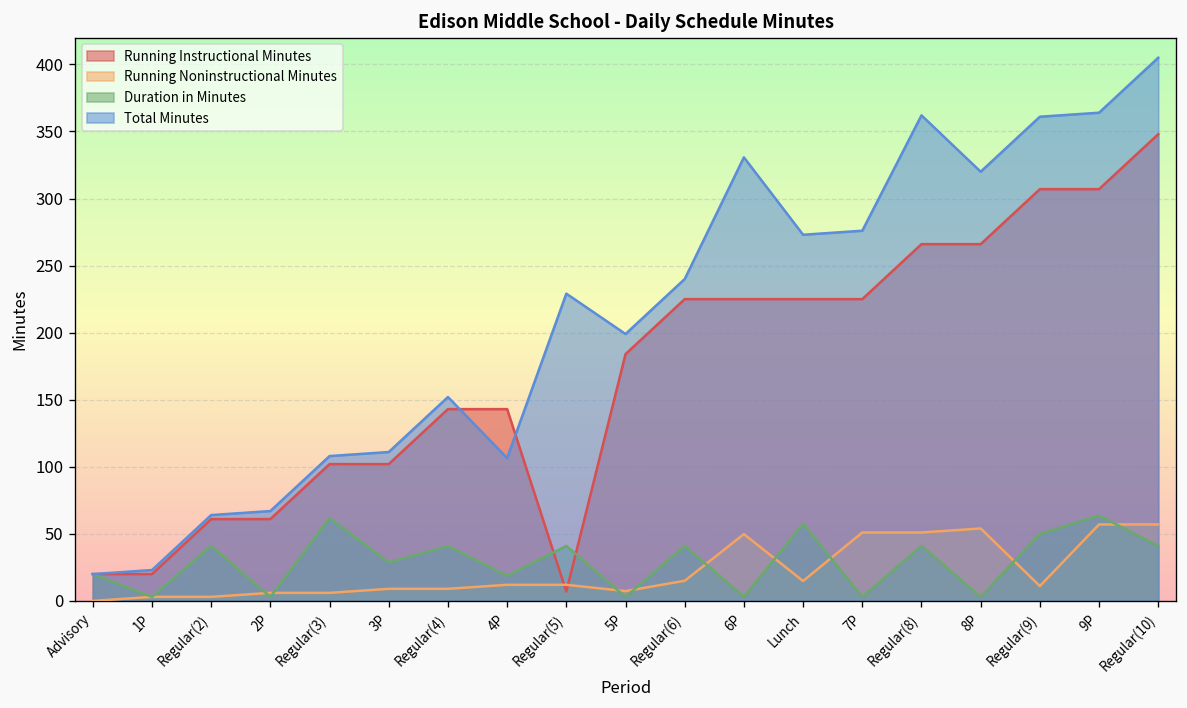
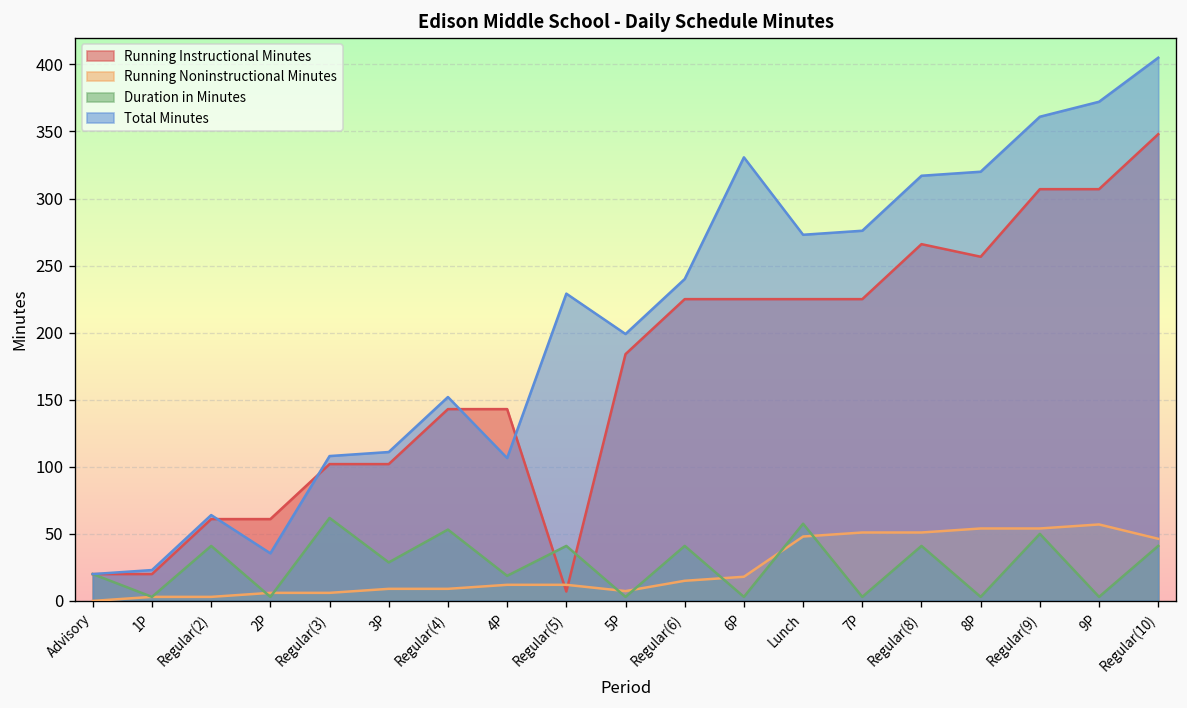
Total Minutes, 2P: 67 -> 35
Duration in Minutes, Regular(4): 41 -> 53
Running Noninstructional Minutes, 6P: 50 -> 18
Running Noninstructional Minutes, Lunch: 15 -> 48
Total Minutes, Regular(8): 362 -> 317
Running Instructional Minutes, 8P: 266 -> 257
Running Noninstructional Minutes, Regular(9): 11 -> 54
Duration in Minutes, 9P: 64 -> 3
Total Minutes, 9P: 364 -> 372
Running Noninstructional Minutes, Regular(10): 57 -> 46
